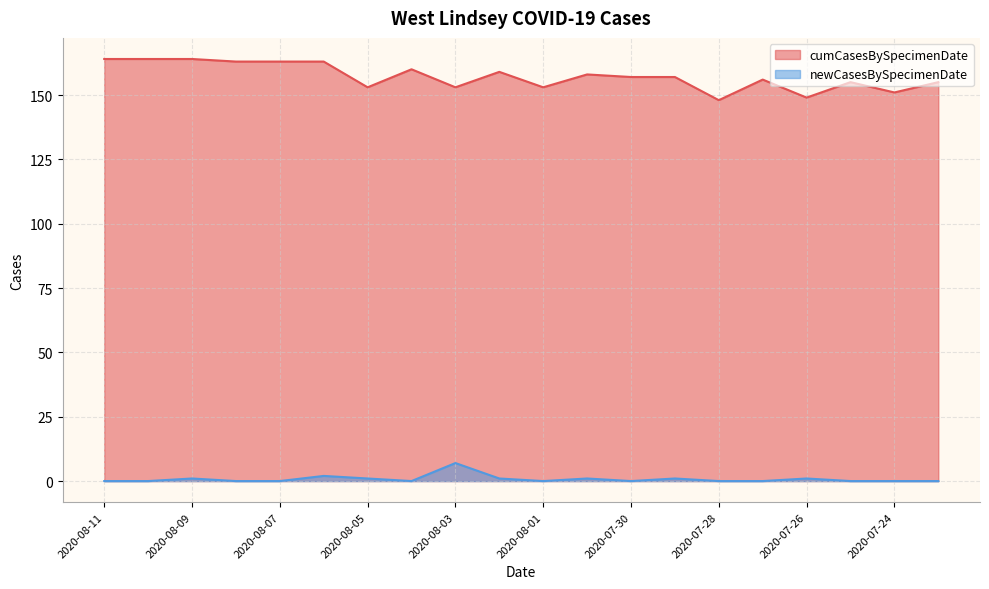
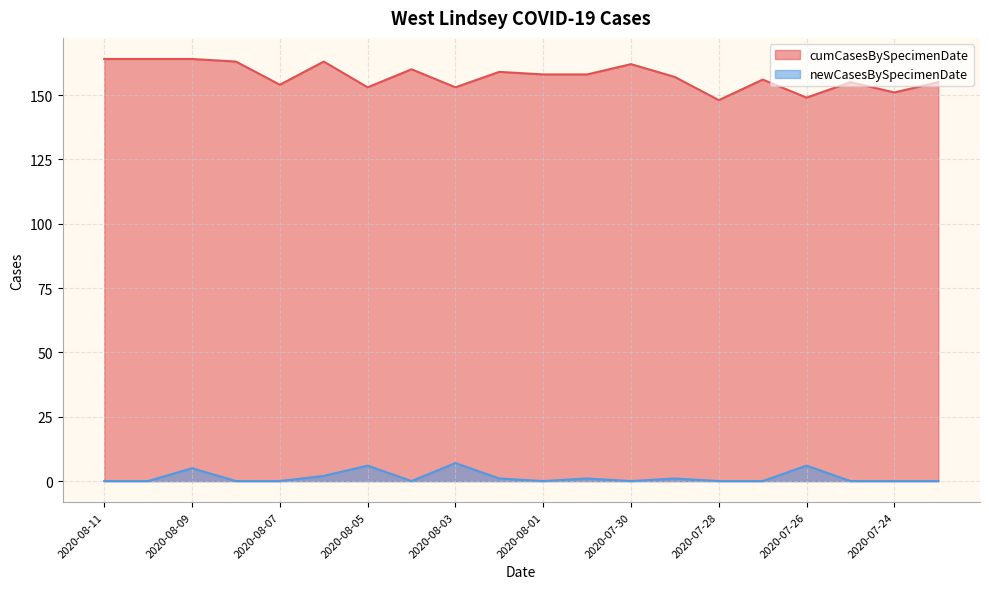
newCasesBySpecimenDate, 2020-08-09: 1 -> 5
cumCasesBySpecimenDate, 2020-08-07: 163 -> 154
newCasesBySpecimenDate, 2020-08-05: 1 -> 6
cumCasesBySpecimenDate, 2020-08-01: 153 -> 158
cumCasesBySpecimenDate, 2020-07-30: 157 -> 162
newCasesBySpecimenDate, 2020-07-26: 1 -> 6
